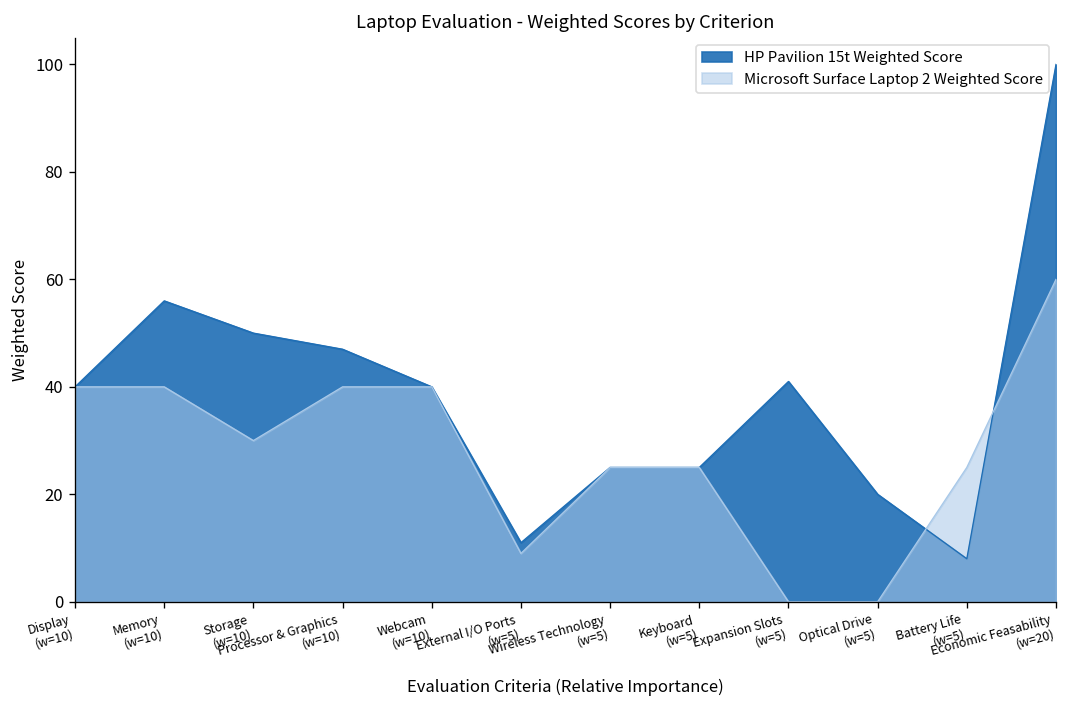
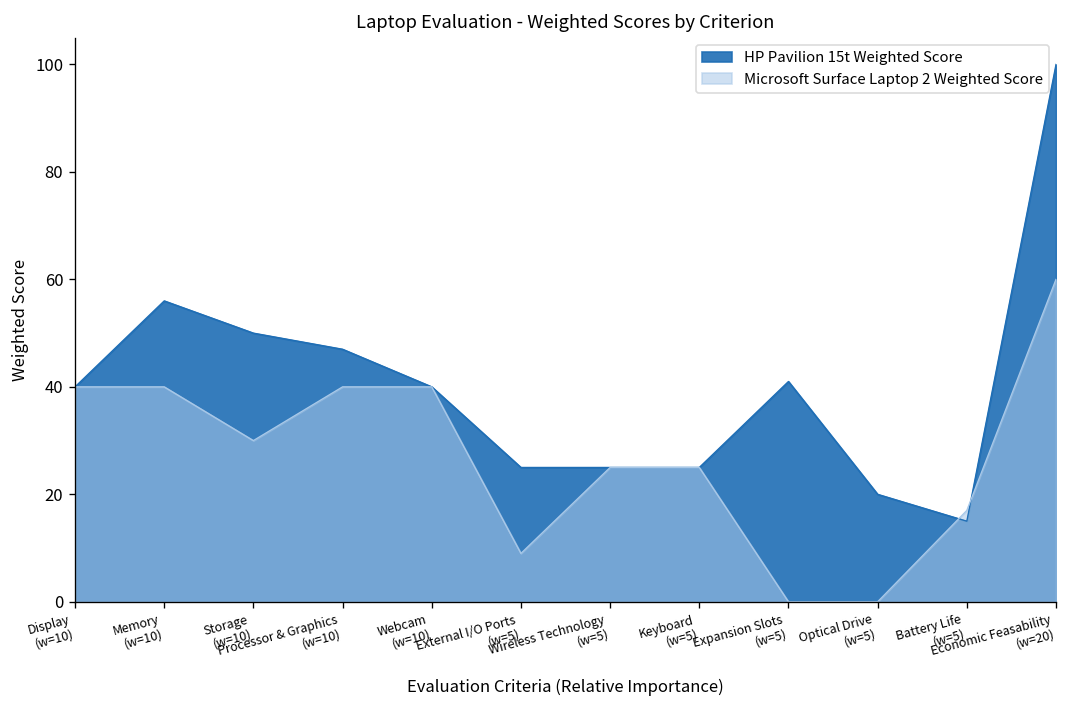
HP Pavilion 15t Weighted Score, External I/O Ports (w=5): 11 -> 25
HP Pavilion 15t Weighted Score, Battery Life (w=5): 8 -> 15
Microsoft Surface Laptop 2 Weighted Score, Battery Life (w=5): 25 -> 17
